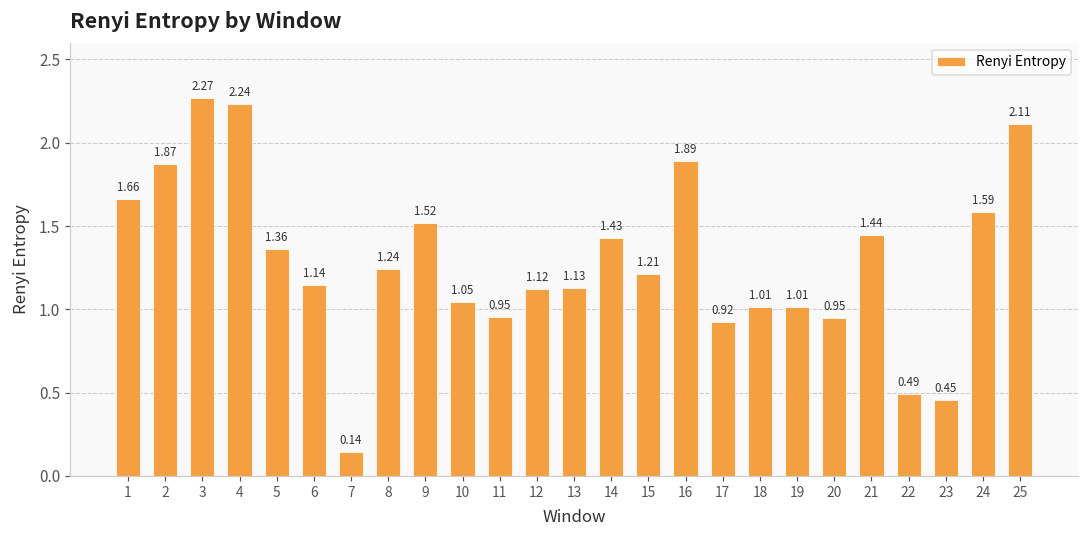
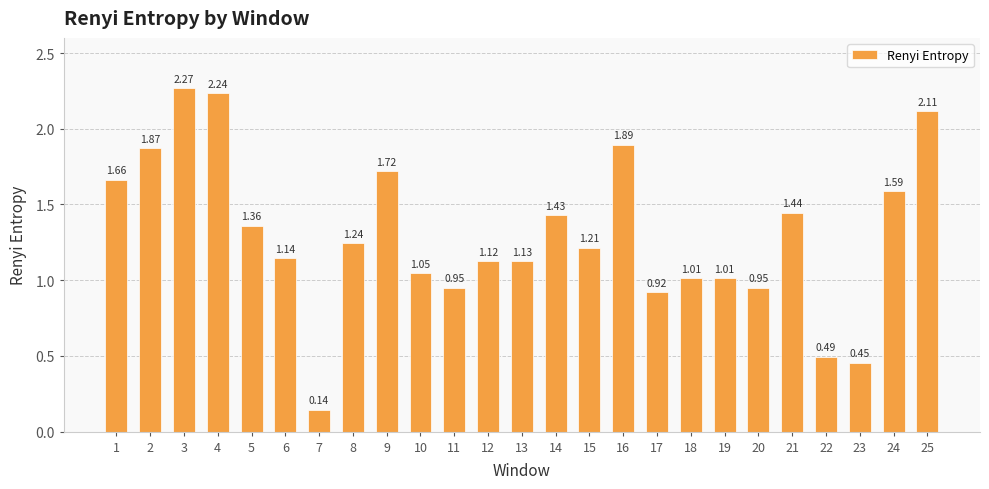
9: 1.52 -> 1.72
